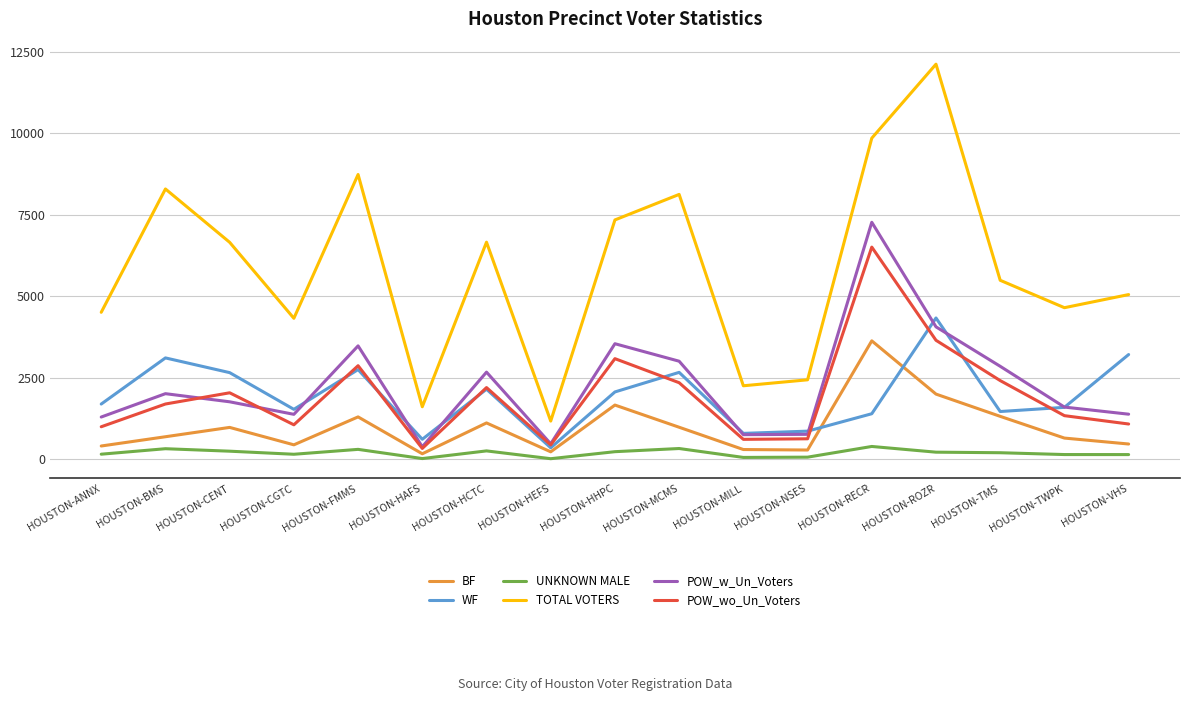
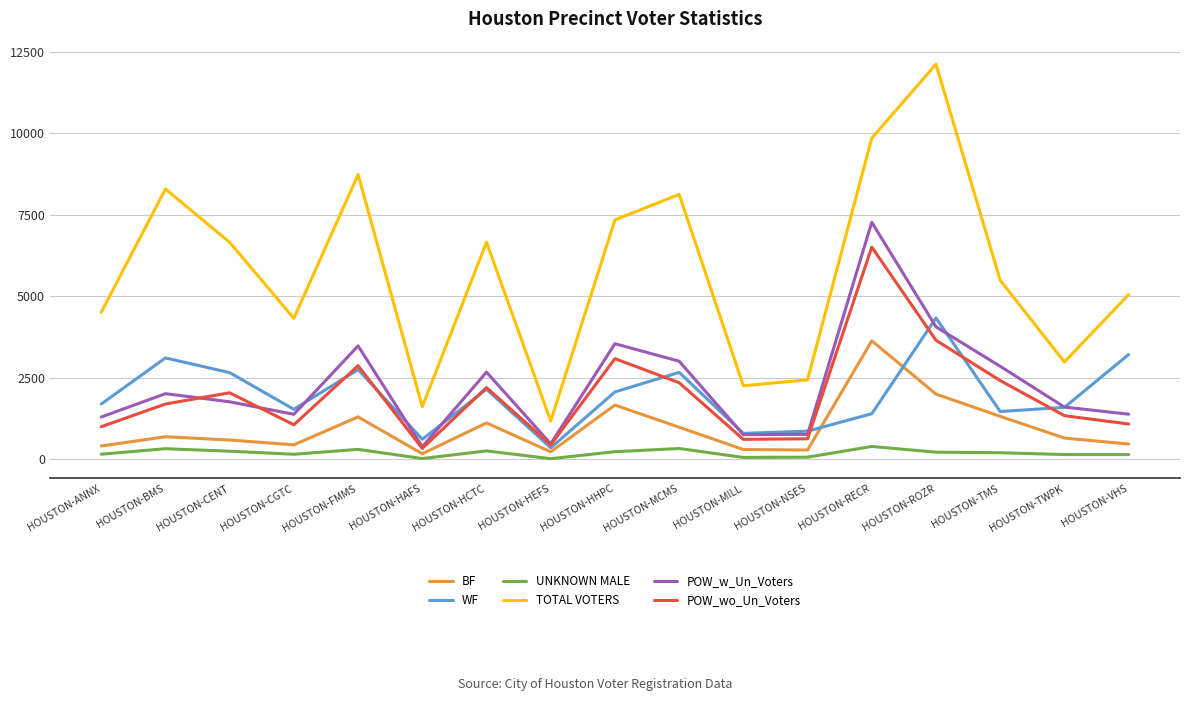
BF, HOUSTON-CENT: 1000 -> 600
TOTAL VOTERS, HOUSTON-TWPK: 4600 -> 3000
